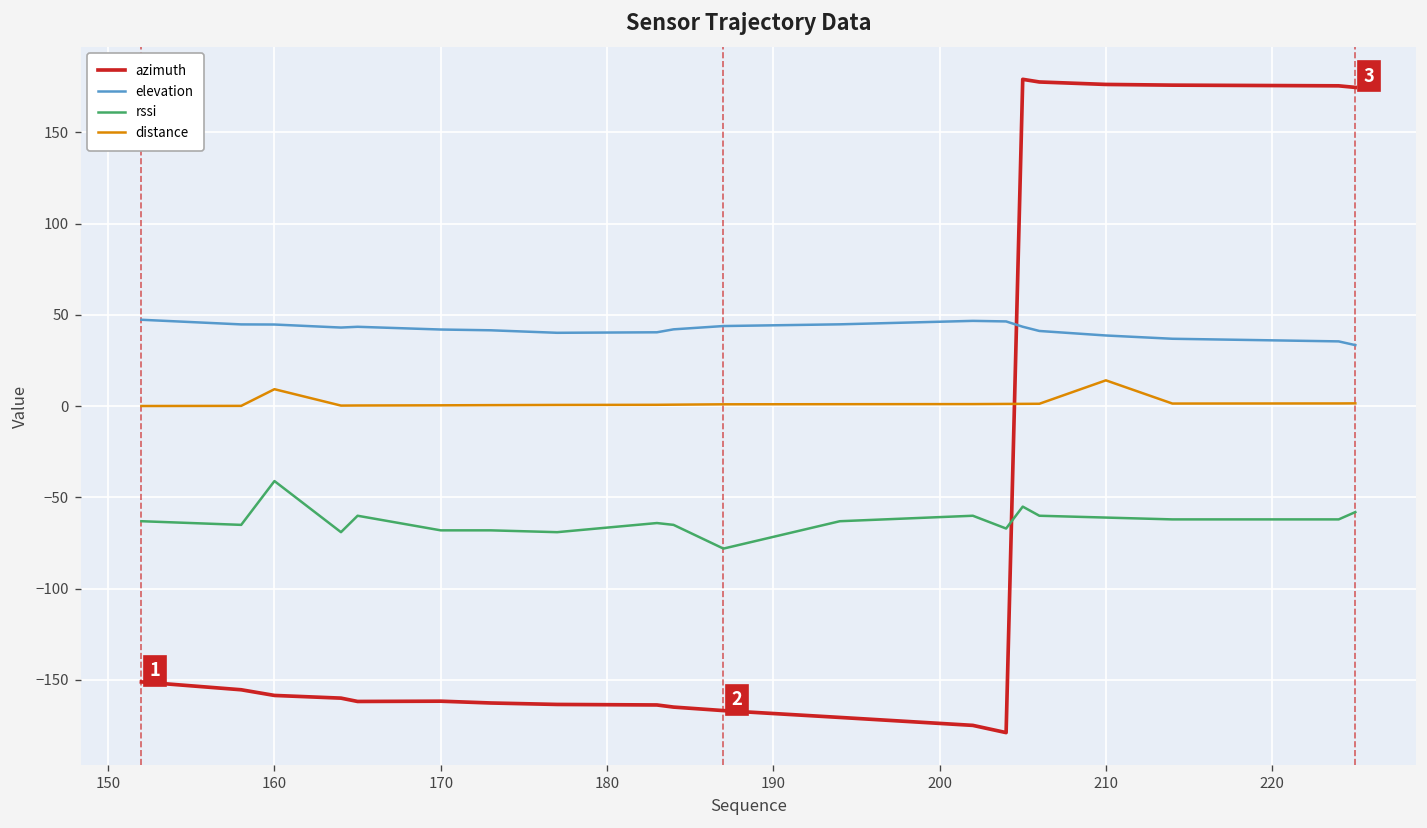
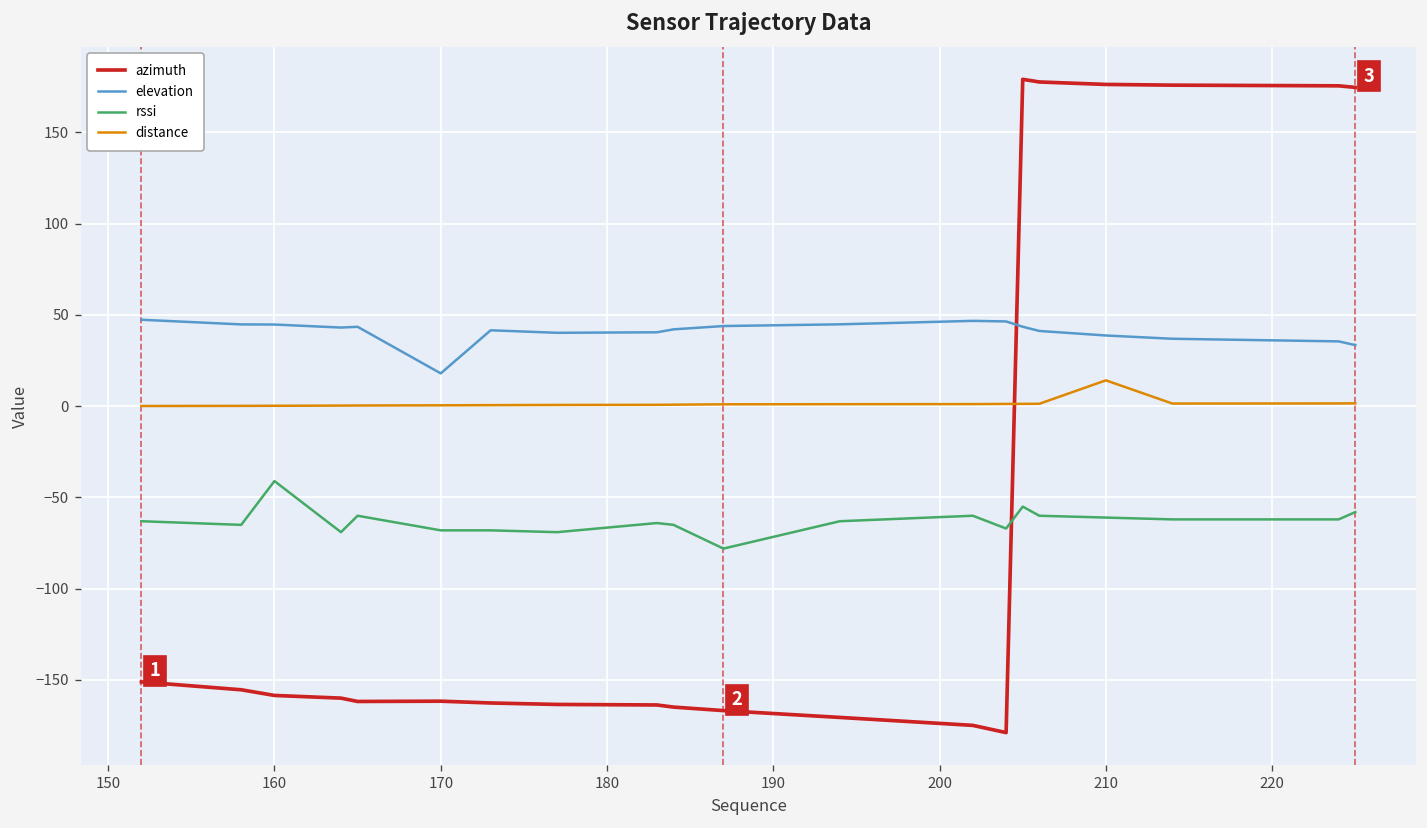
distance, 160: 9 -> 0
elevation, 170: 42 -> 18
